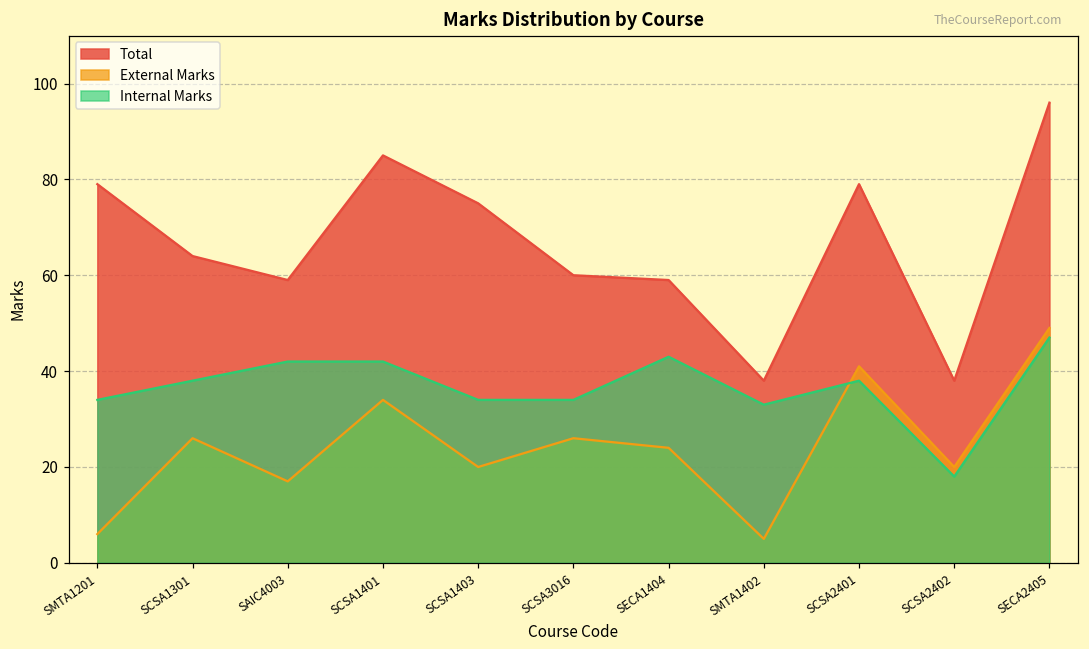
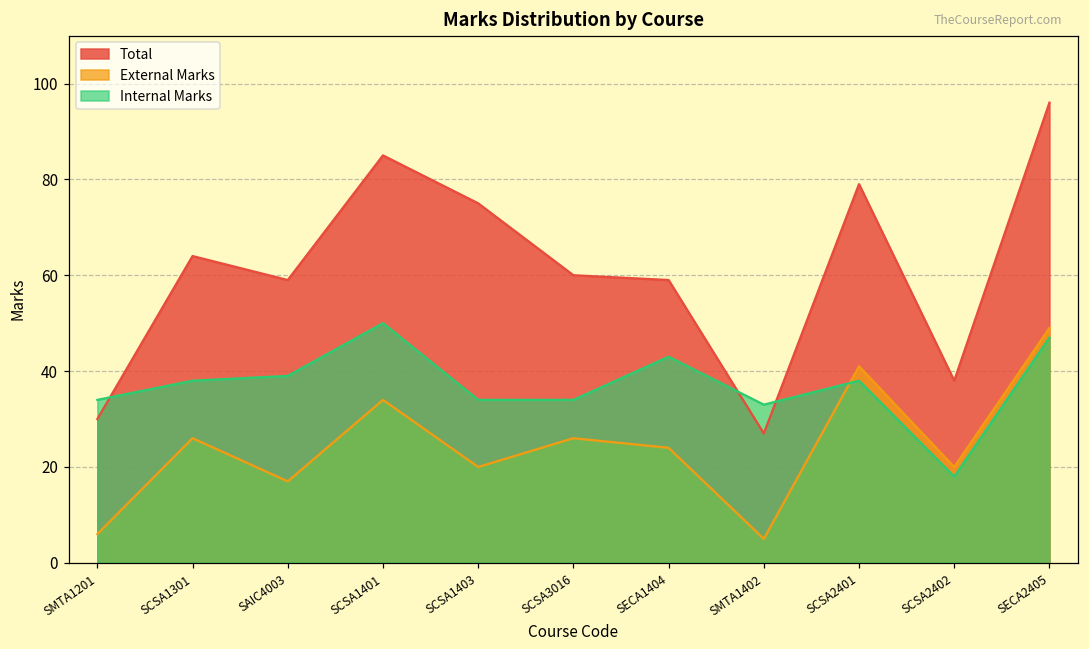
Total, SMTA1201: 79 -> 30
Internal Marks, SAIC4003: 42 -> 39
Internal Marks, SCSA1401: 42 -> 50
Total, SMTA1402: 38 -> 27
